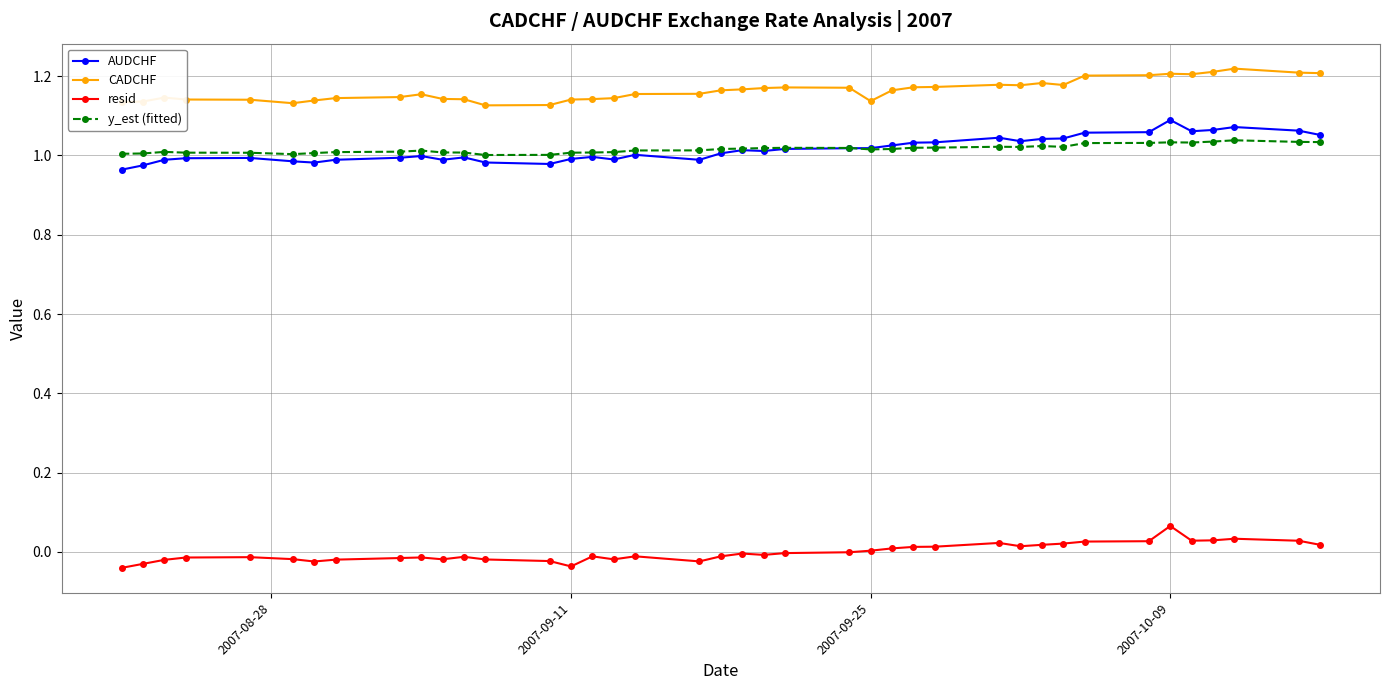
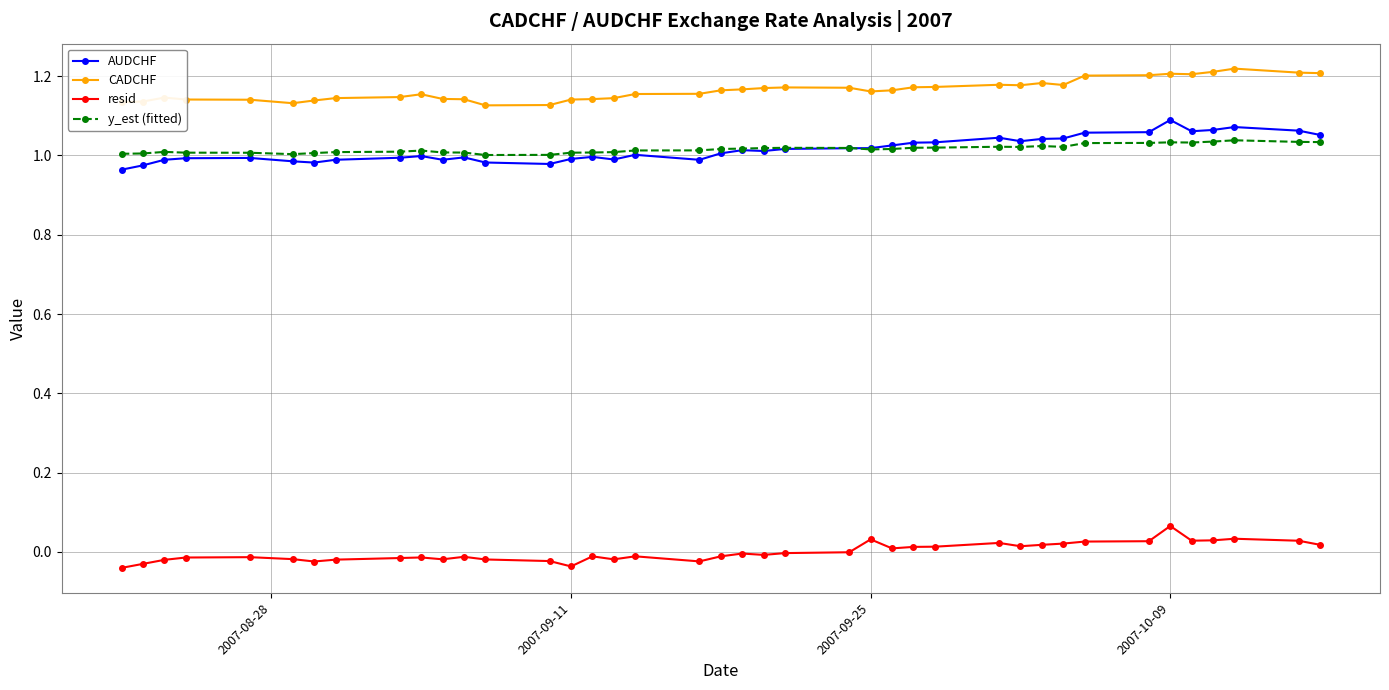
CADCHF, 2007-09-25: 1.14 -> 1.16
resid, 2007-09-25: 0.00 -> 0.03
